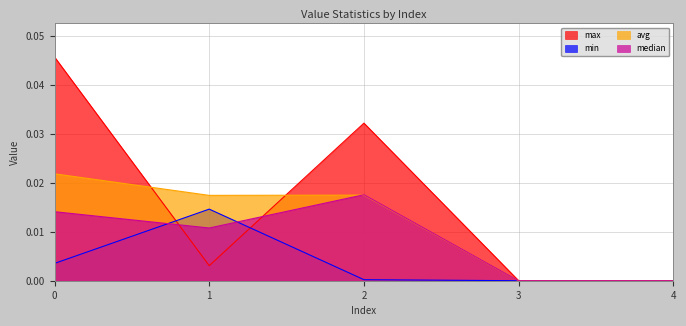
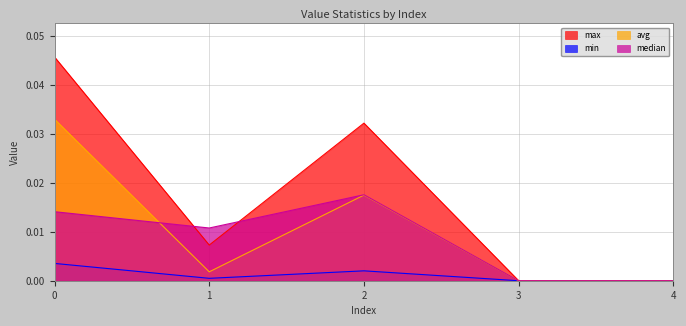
avg, 0: 0.022 -> 0.033
max, 1: 0.003 -> 0.007
min, 1: 0.015 -> 0.000
avg, 1: 0.017 -> 0.002
min, 2: 0.000 -> 0.002
